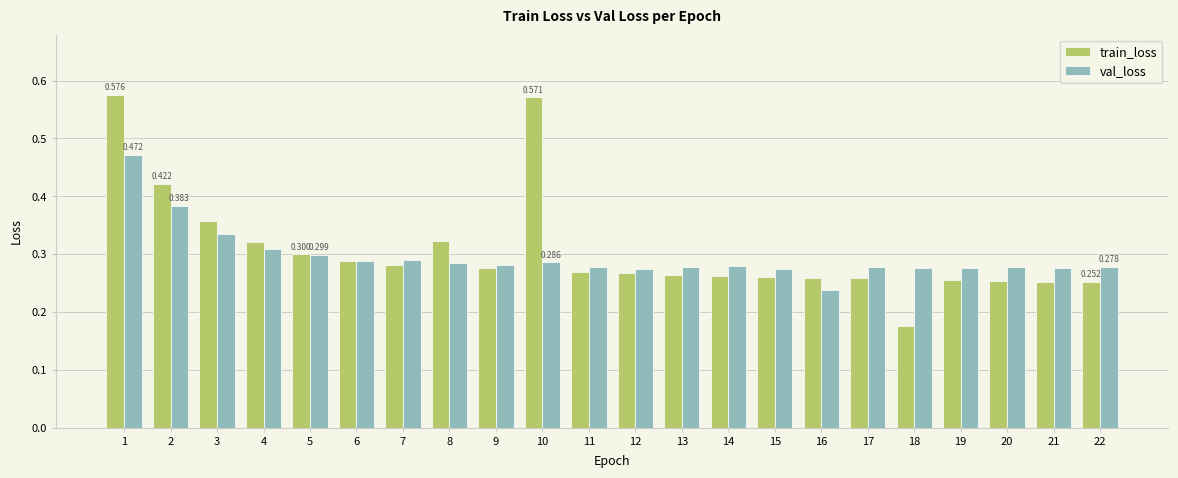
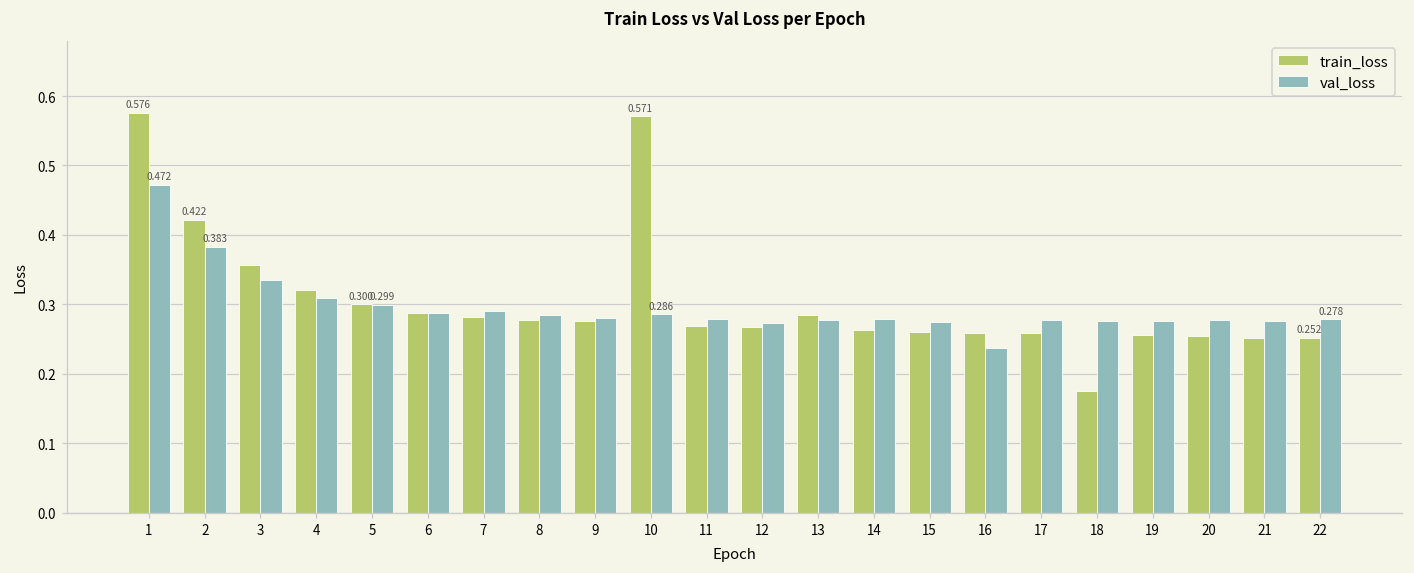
train_loss, 8: 0.32 -> 0.28
train_loss, 13: 0.26 -> 0.28
